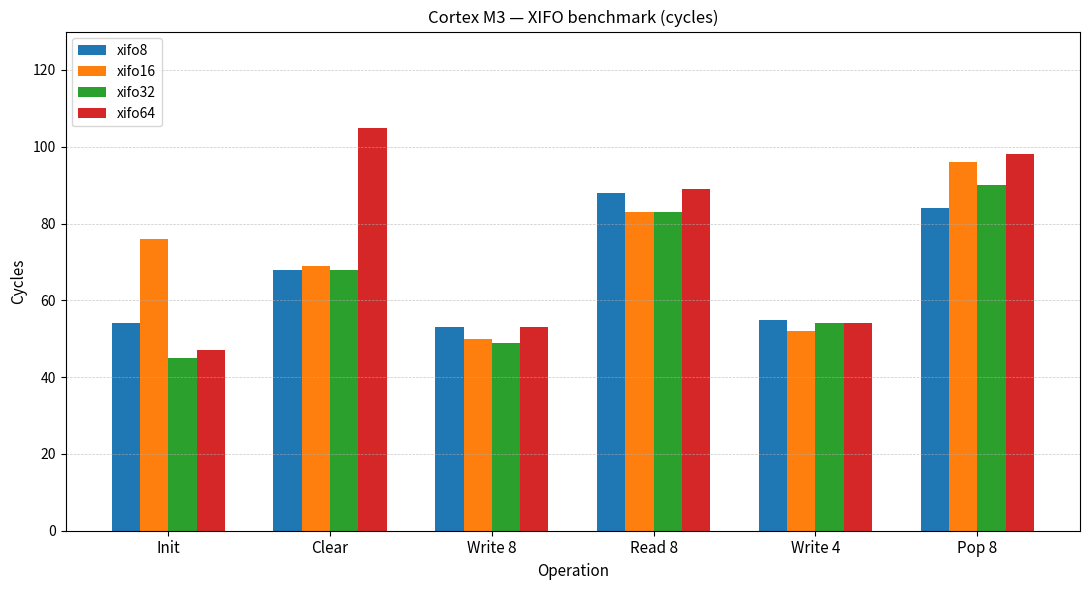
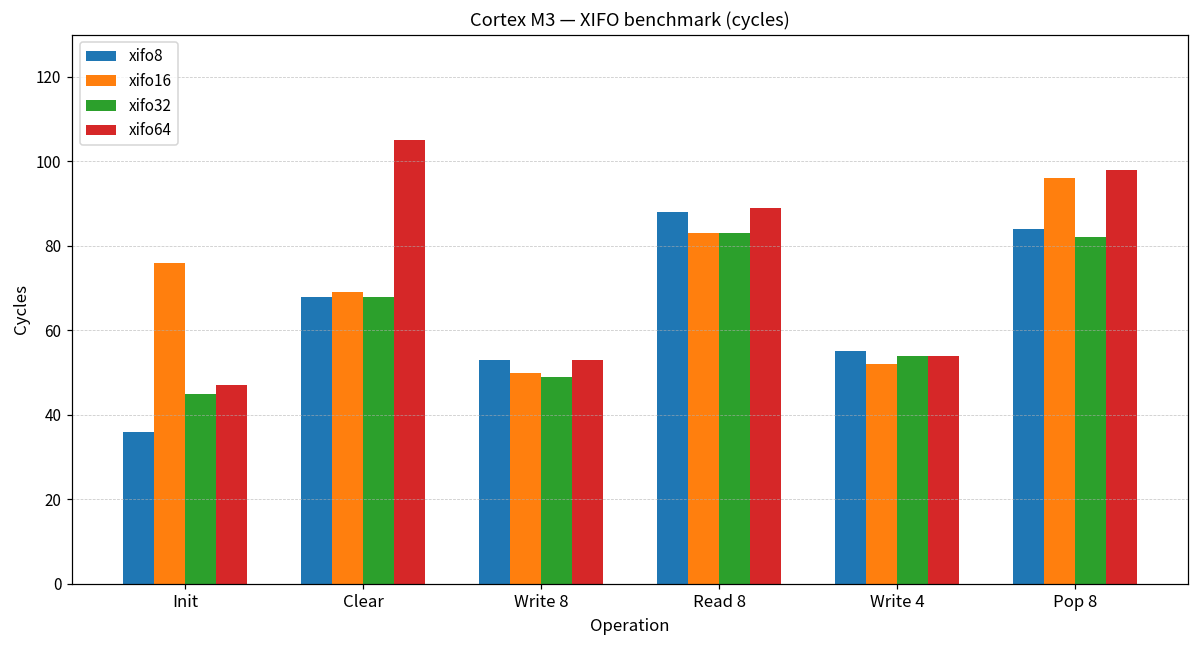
xifo8, Init: 54 -> 36
xifo32, Pop 8: 90 -> 82
